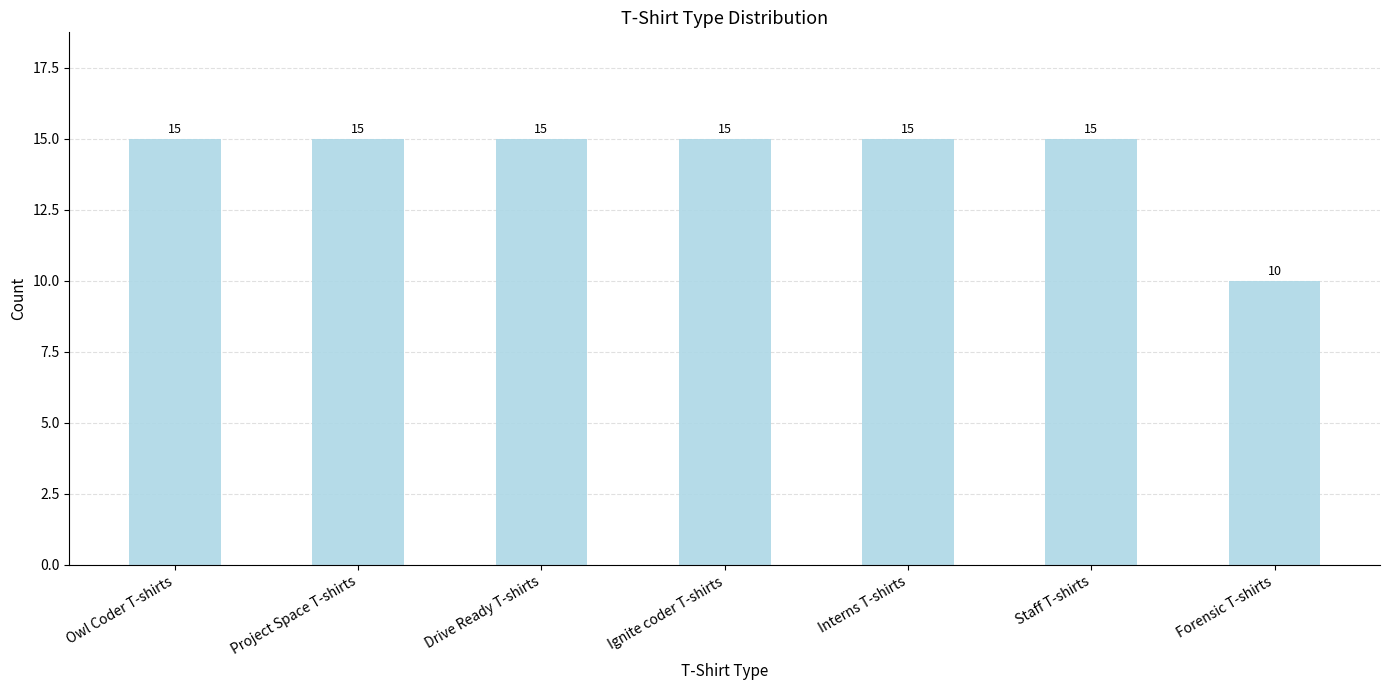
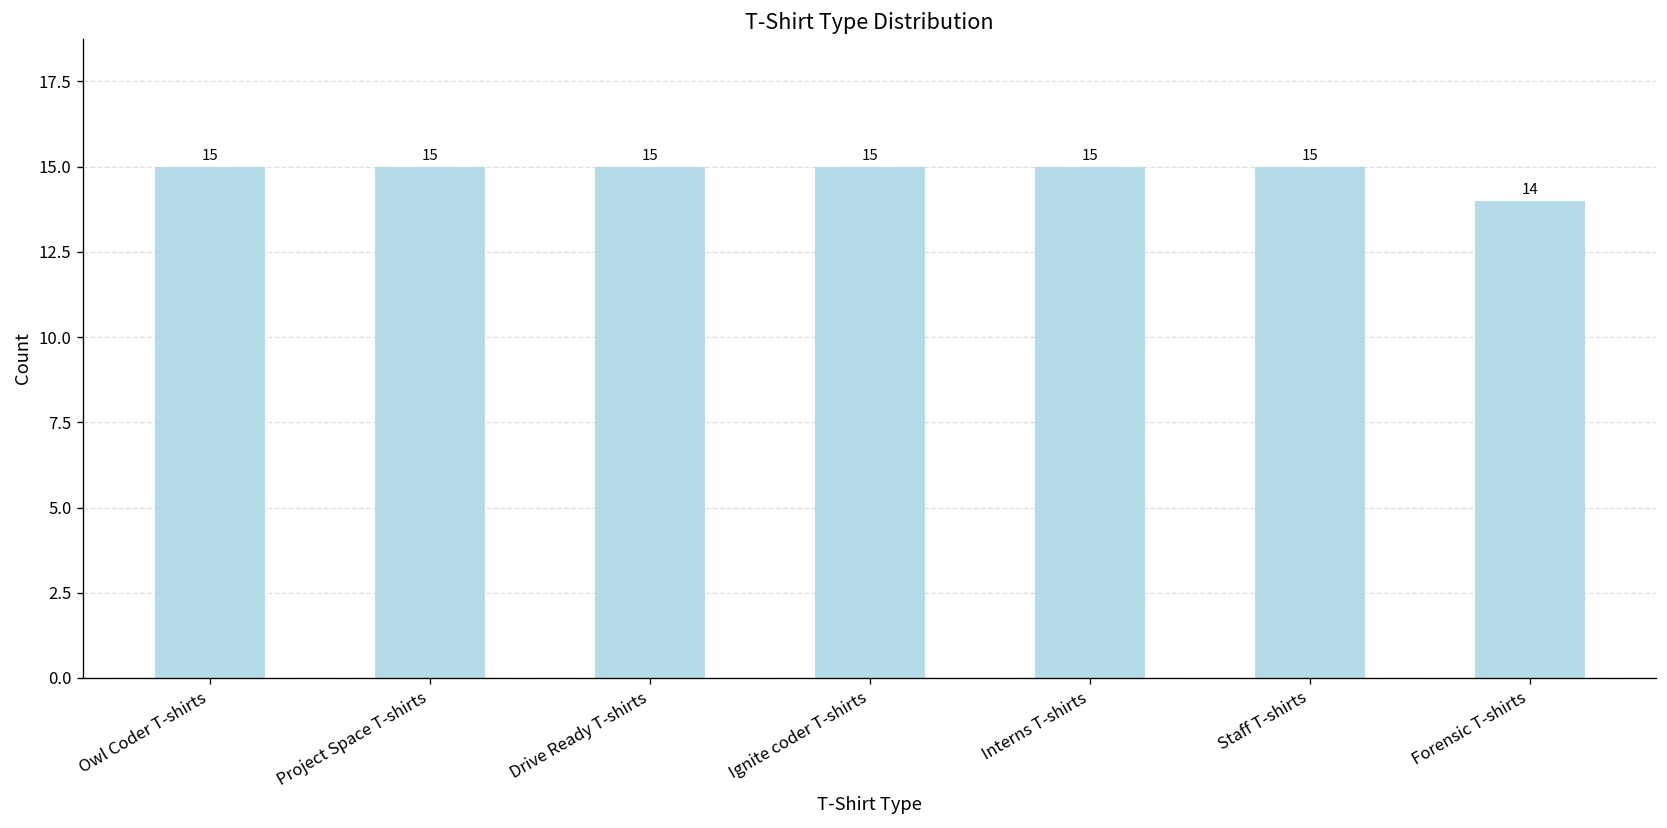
Forensic T-shirts: 10 -> 14
